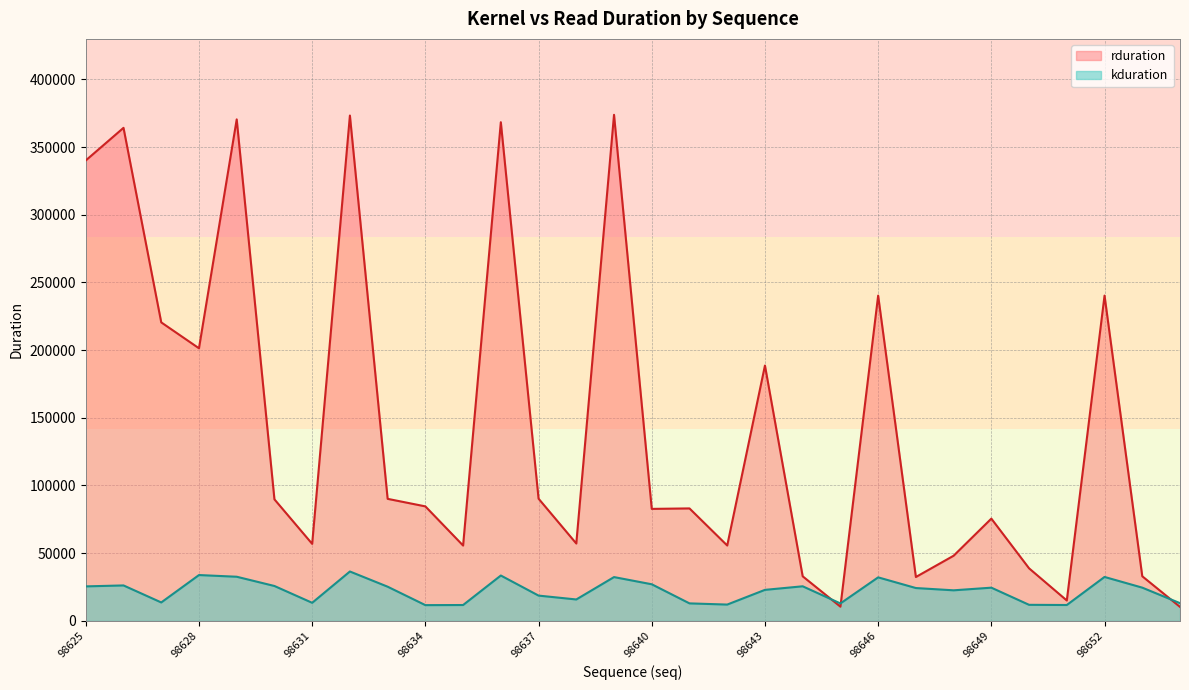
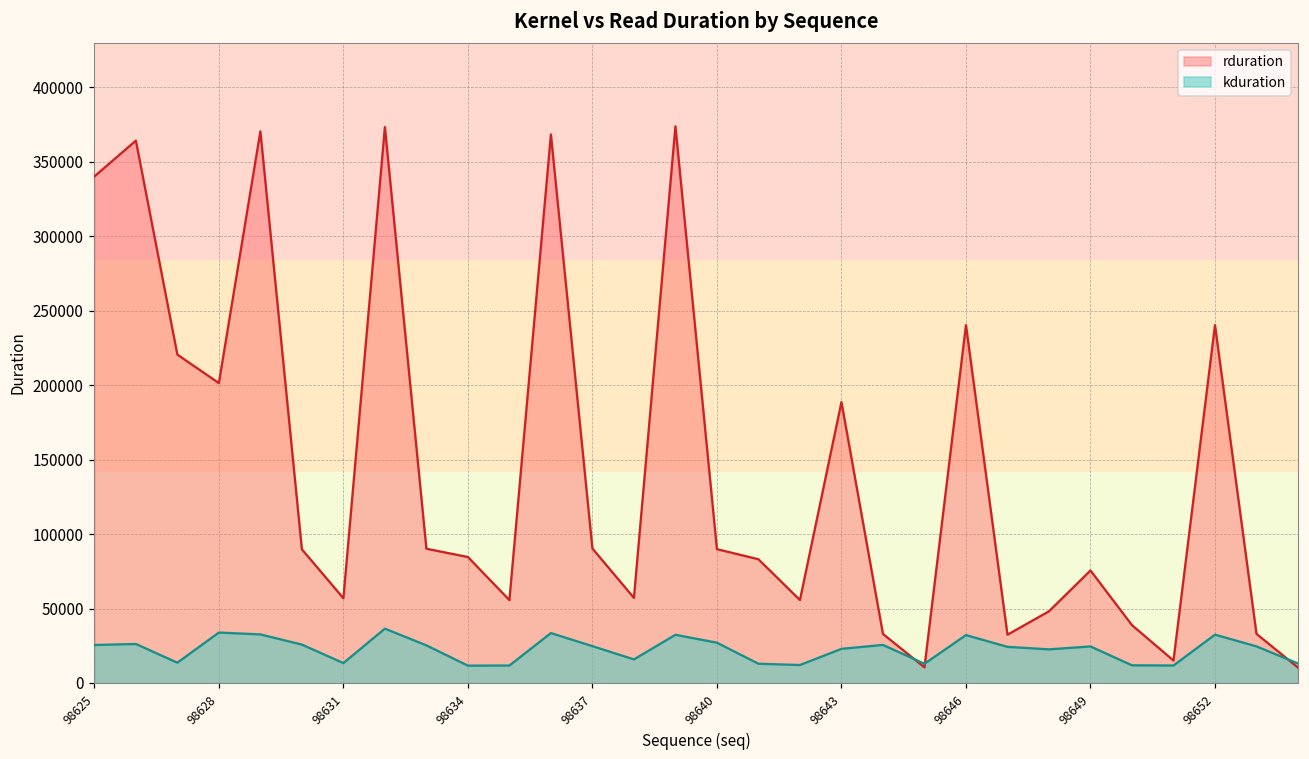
kduration, 98637: 19000 -> 25000
rduration, 98640: 83000 -> 90000
